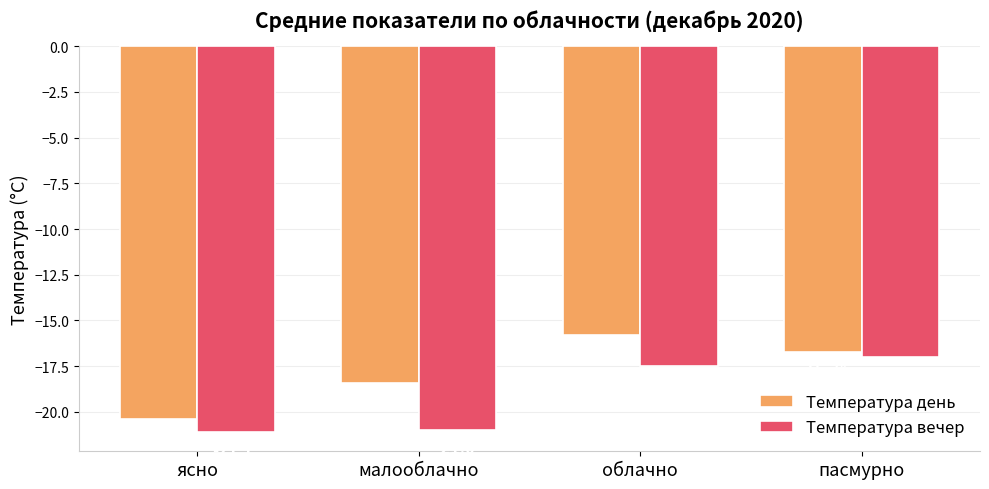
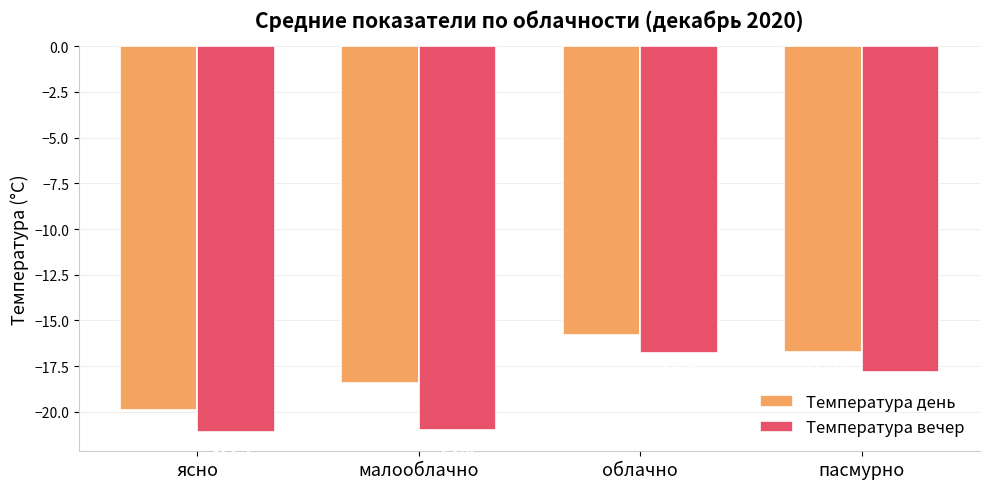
Температура день, ясно: -20.4 -> -19.9
Температура вечер, облачно: -17.5 -> -16.8
Температура вечер, пасмурно: -17.0 -> -17.8
